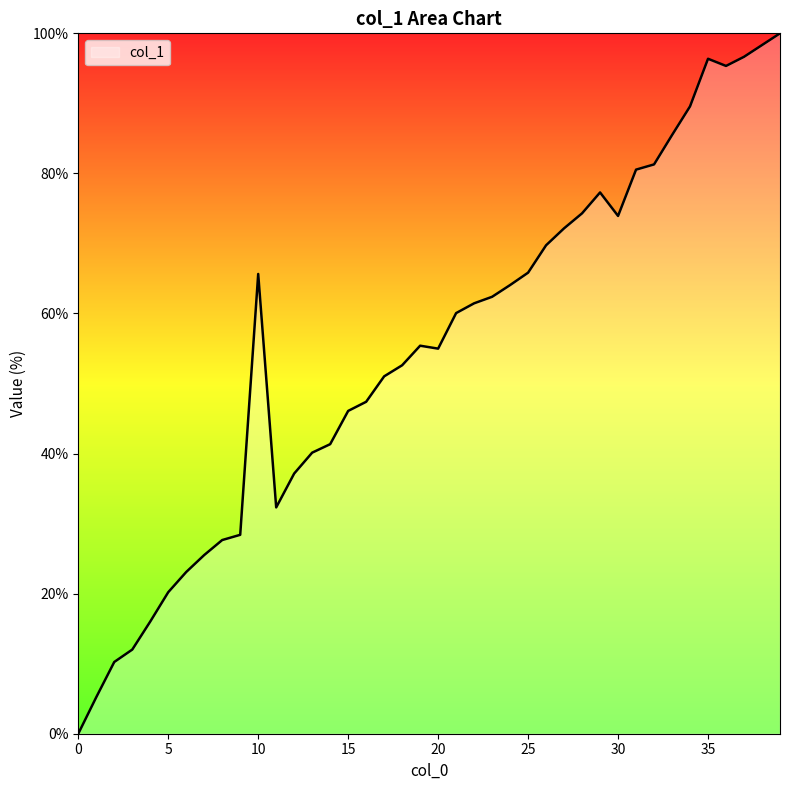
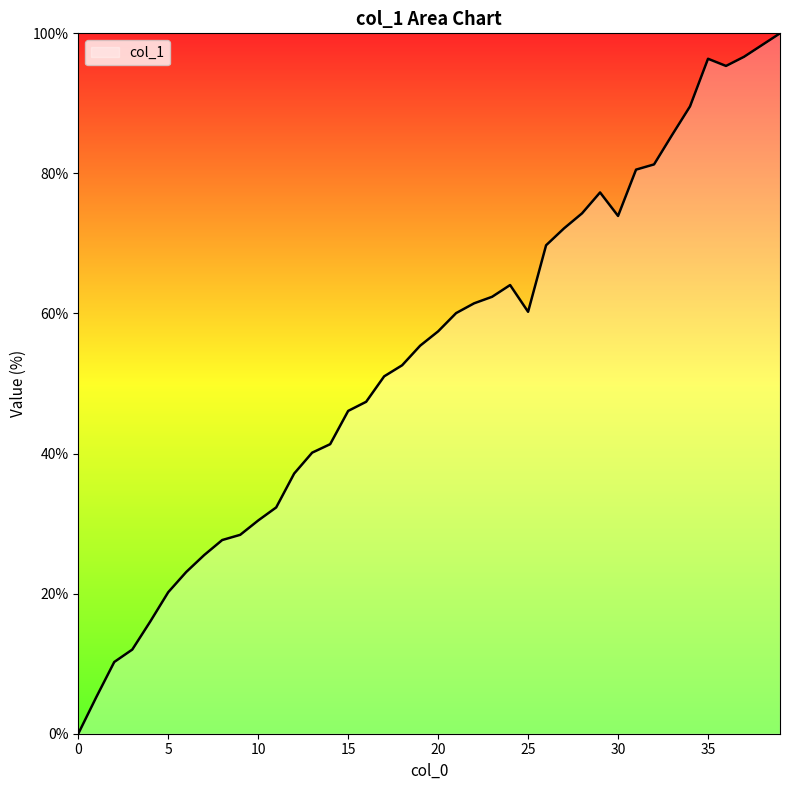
10: 66% -> 30%
20: 55% -> 57%
25: 66% -> 60%
